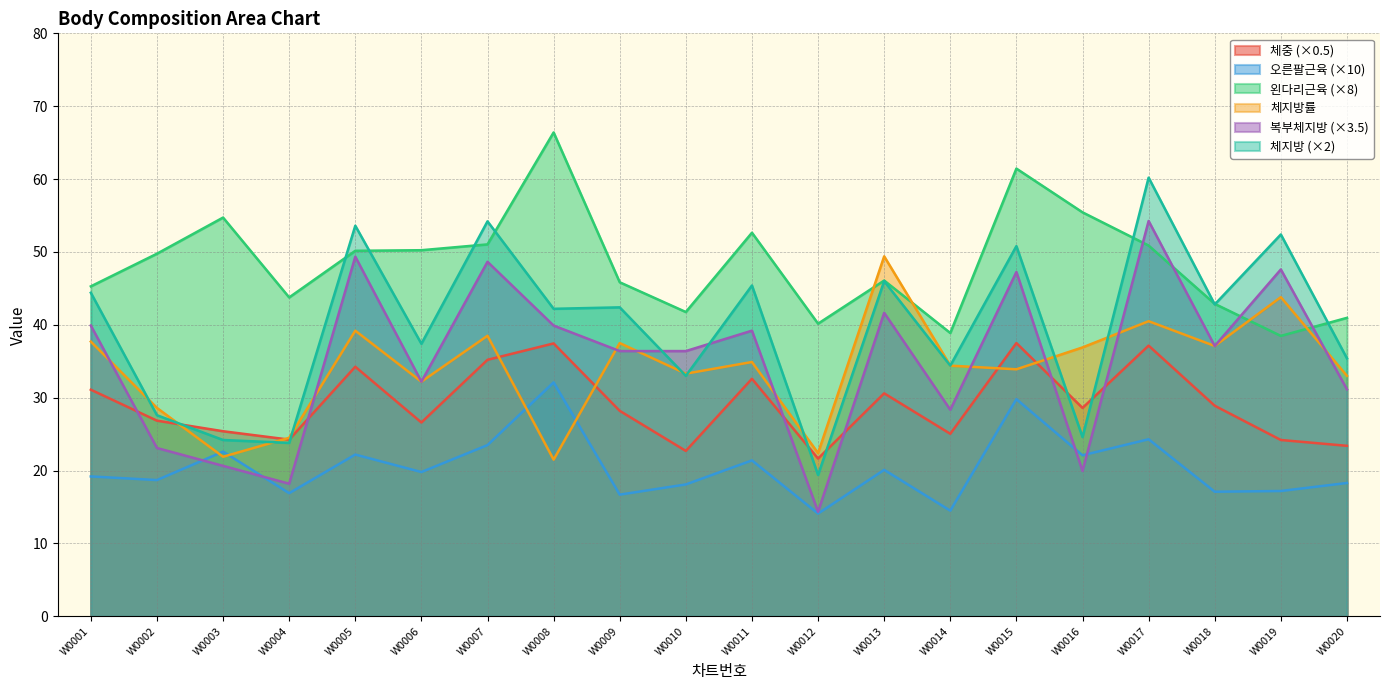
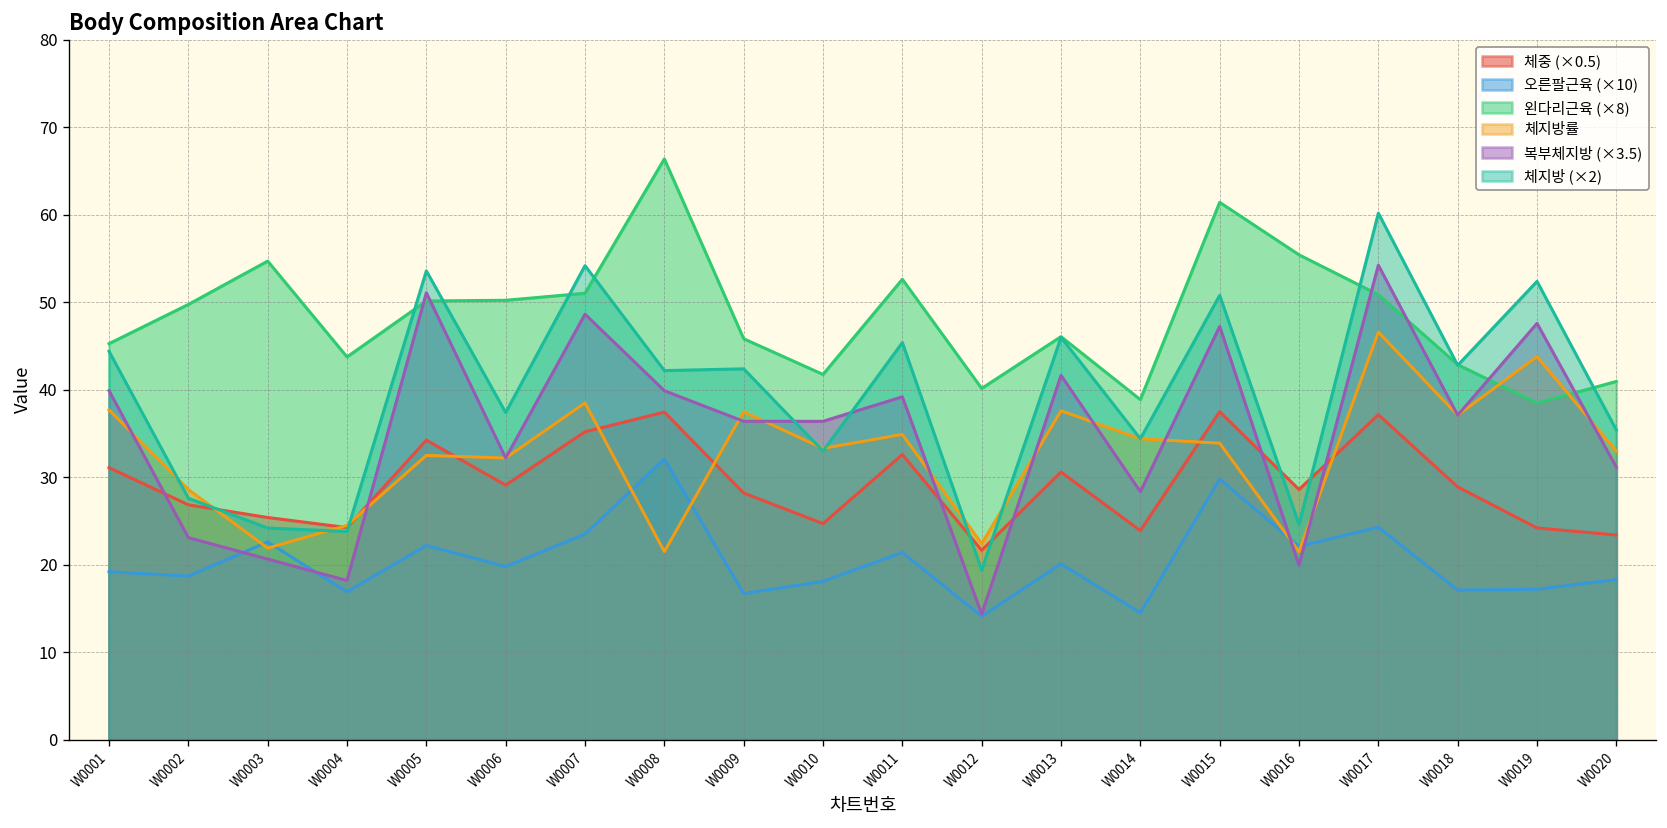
체지방률, W0005: 39 -> 33
복부체지방 (×3.5), W0005: 49 -> 51
체중 (×0.5), W0006: 27 -> 29
체중 (×0.5), W0010: 23 -> 25
체지방률, W0013: 49 -> 38
체중 (×0.5), W0014: 25 -> 24
체지방률, W0016: 37 -> 22
체지방률, W0017: 41 -> 47
